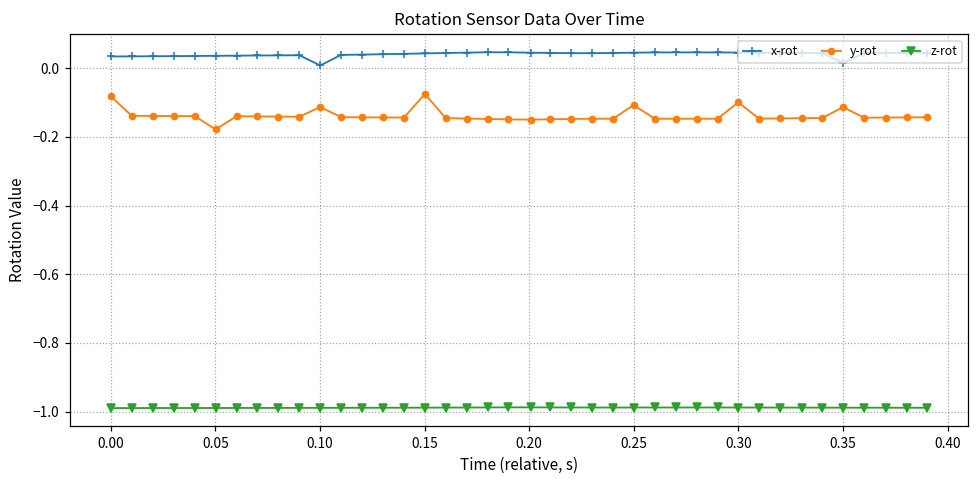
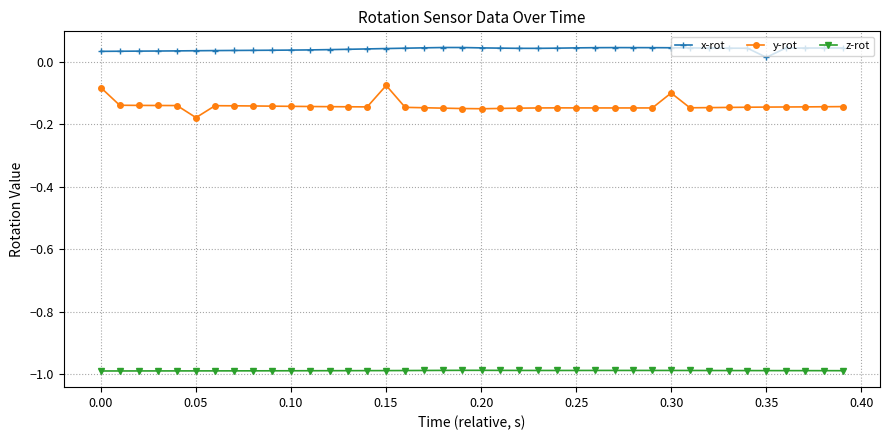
x-rot, 0.10: 0.01 -> 0.04
y-rot, 0.10: -0.11 -> -0.14
y-rot, 0.25: -0.11 -> -0.15
y-rot, 0.35: -0.11 -> -0.14
